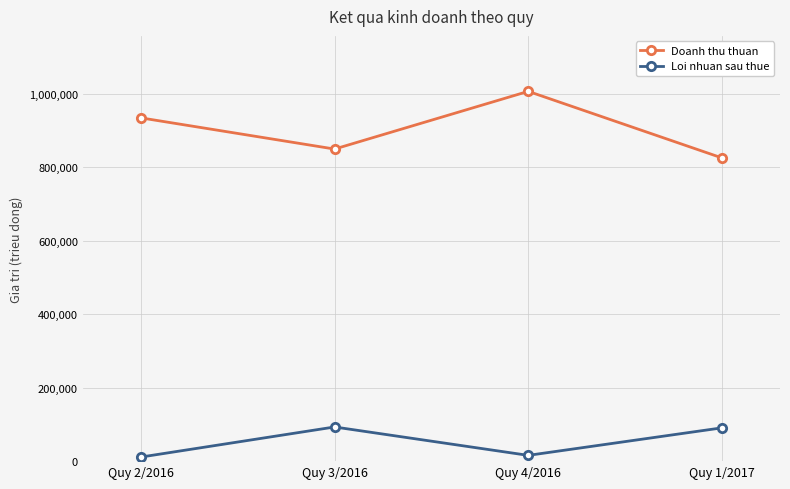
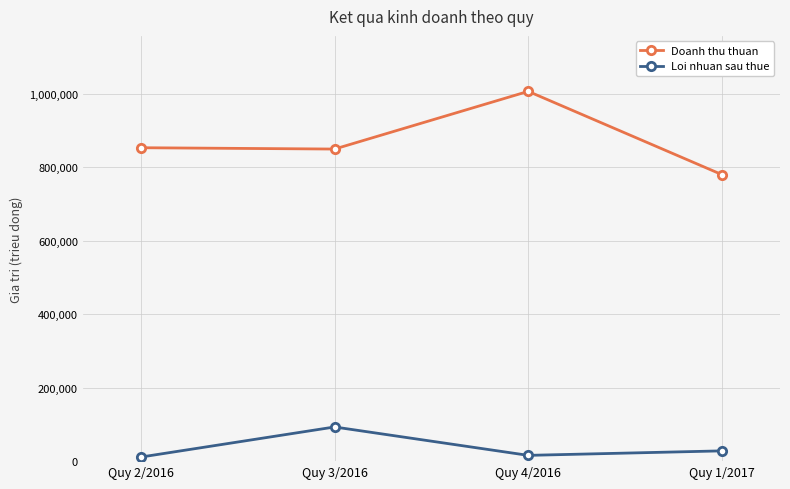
Doanh thu thuan, Quy 2/2016: 930,000 -> 850,000
Doanh thu thuan, Quy 1/2017: 820,000 -> 780,000
Loi nhuan sau thue, Quy 1/2017: 90,000 -> 30,000
